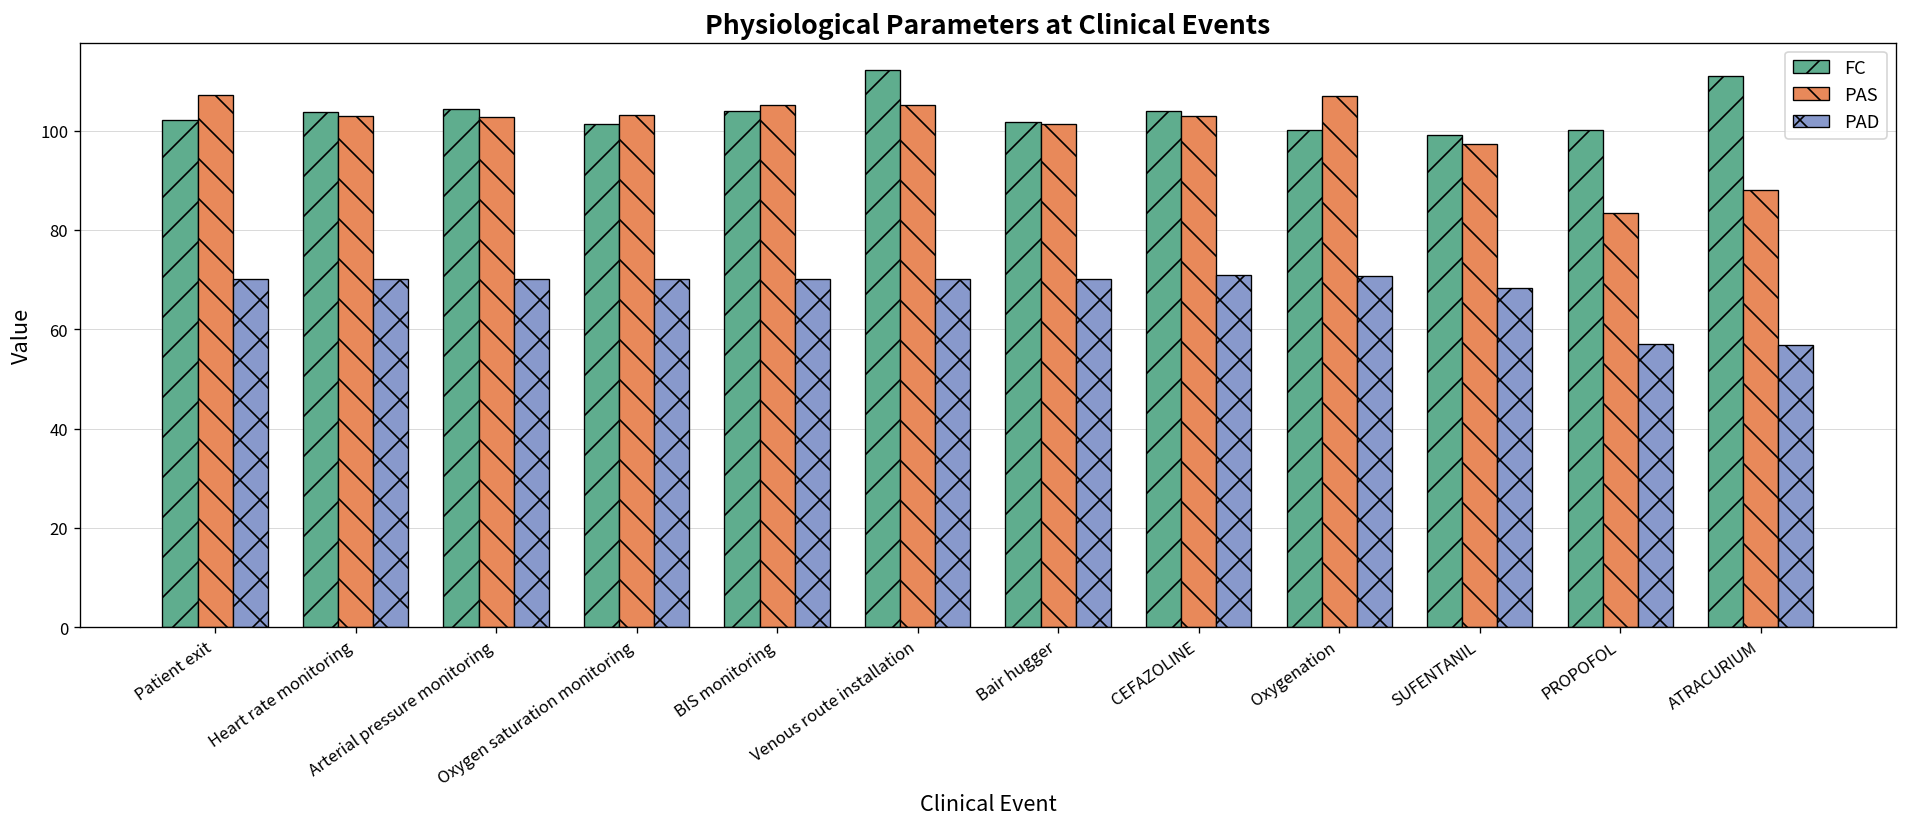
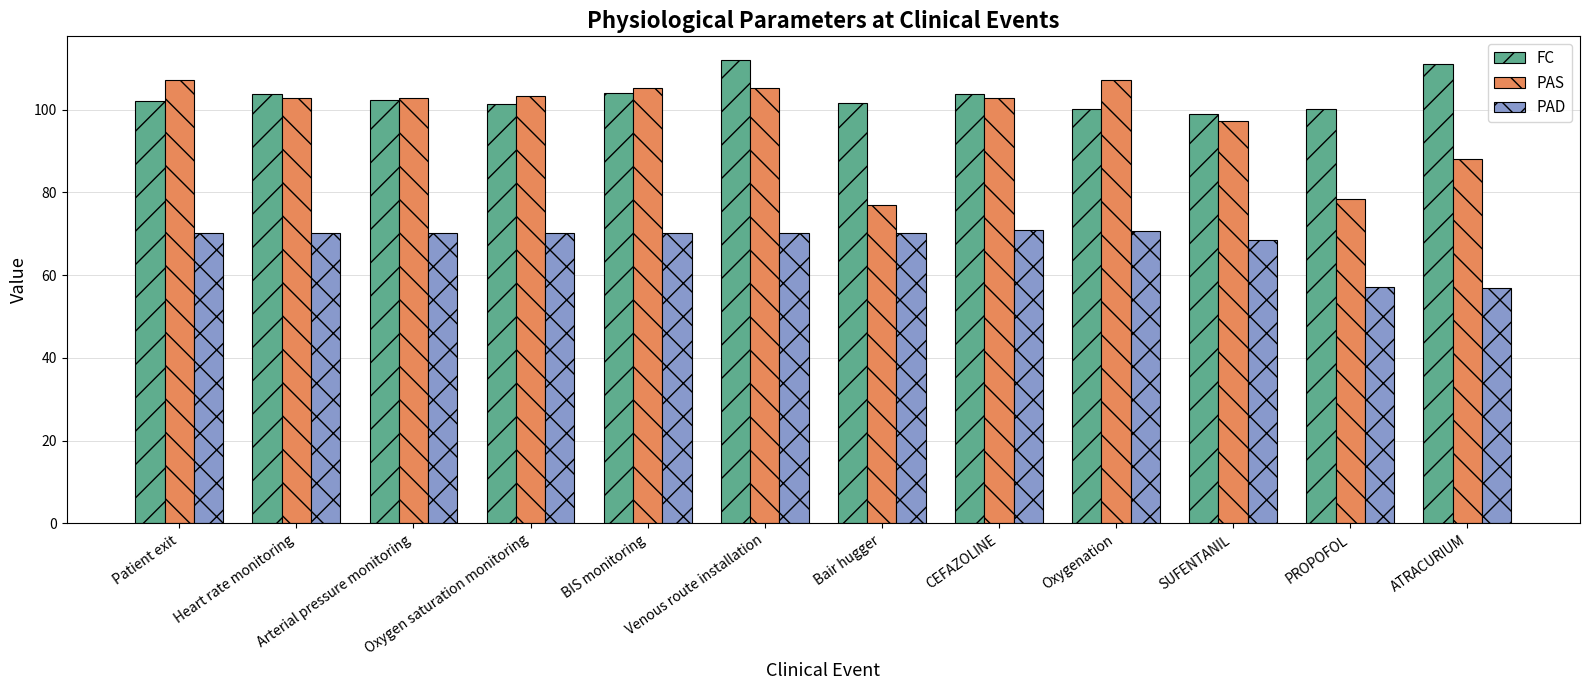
FC, Arterial pressure monitoring: 104 -> 102
PAS, Bair hugger: 101 -> 77
PAS, PROPOFOL: 83 -> 78
